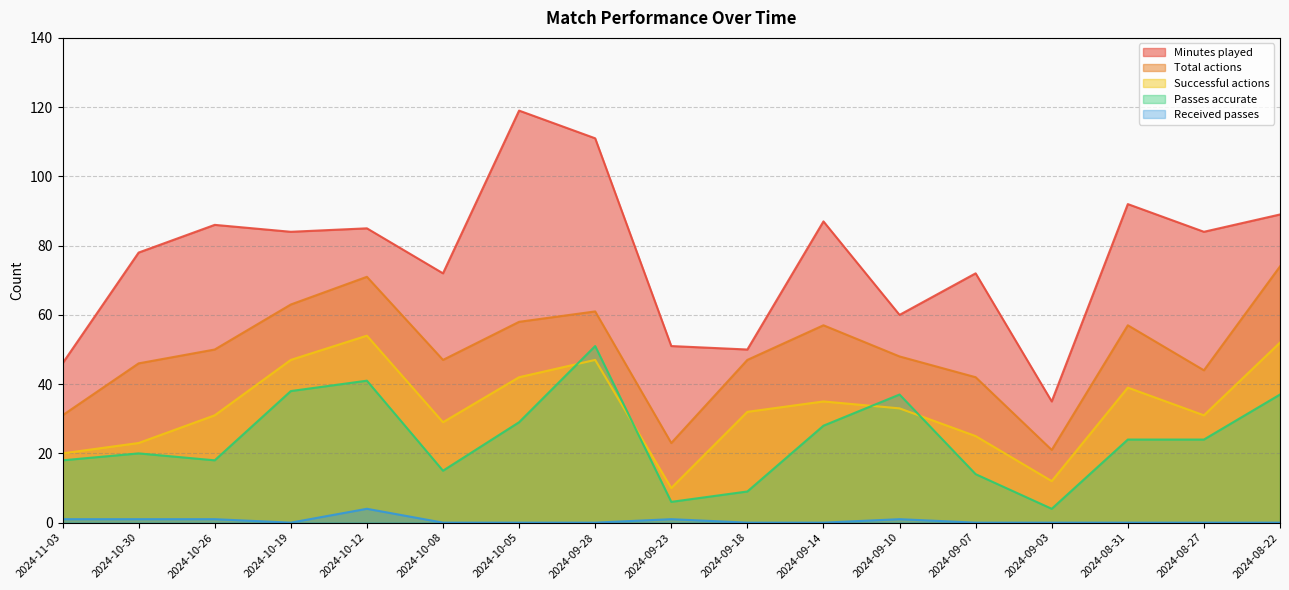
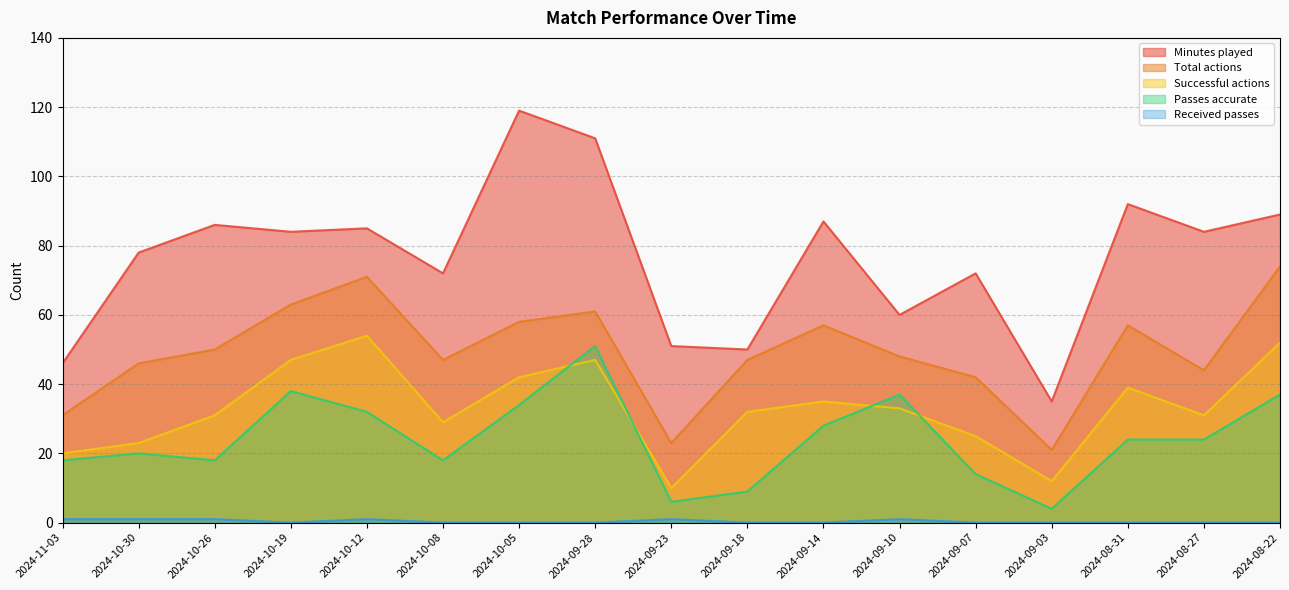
Passes accurate, 2024-10-12: 41 -> 32
Received passes, 2024-10-12: 4 -> 1
Passes accurate, 2024-10-08: 15 -> 18
Passes accurate, 2024-10-05: 29 -> 34
